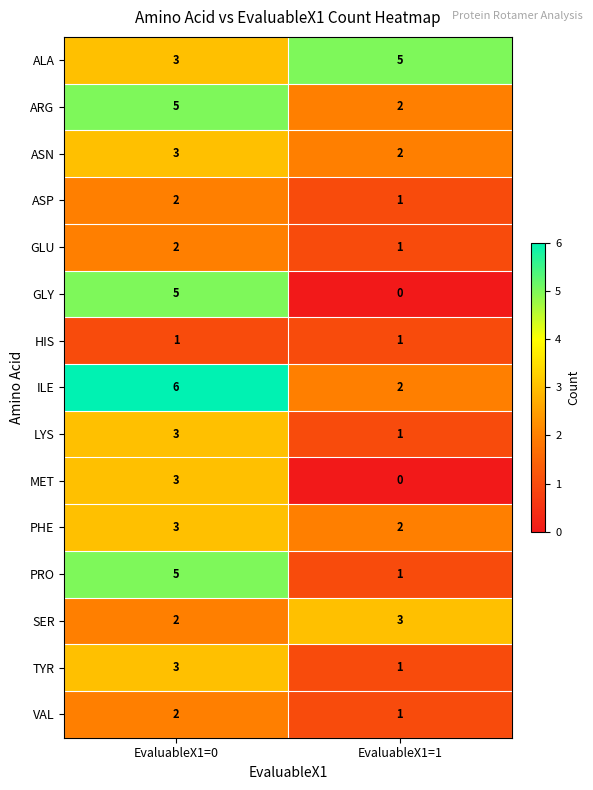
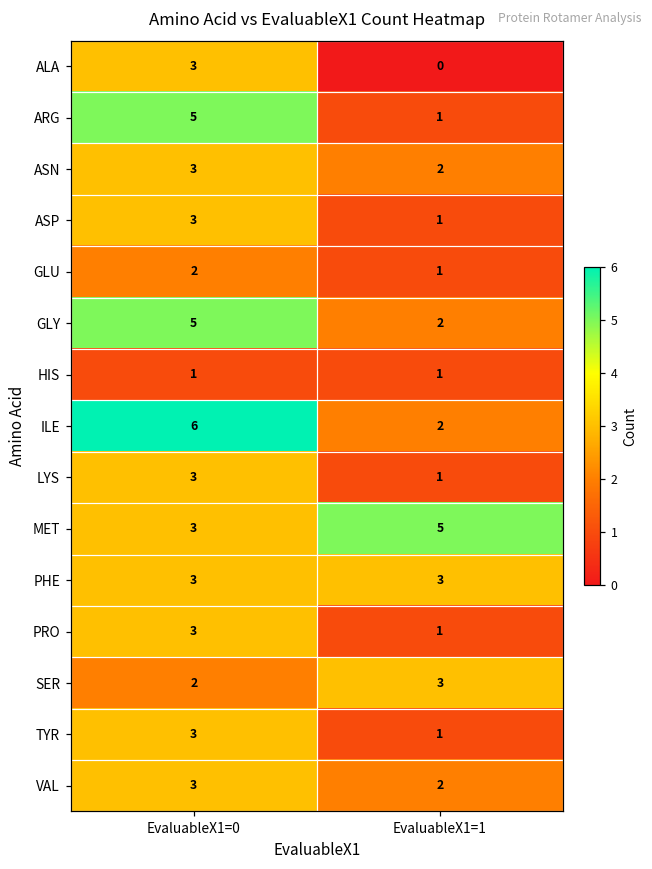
ALA, EvaluableX1=1: 5 -> 0
ARG, EvaluableX1=1: 2 -> 1
ASP, EvaluableX1=0: 2 -> 3
GLY, EvaluableX1=1: 0 -> 2
MET, EvaluableX1=1: 0 -> 5
PHE, EvaluableX1=1: 2 -> 3
PRO, EvaluableX1=0: 5 -> 3
VAL, EvaluableX1=0: 2 -> 3
VAL, EvaluableX1=1: 1 -> 2
